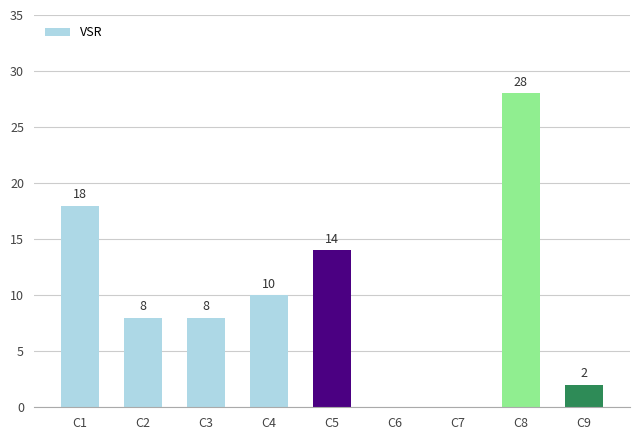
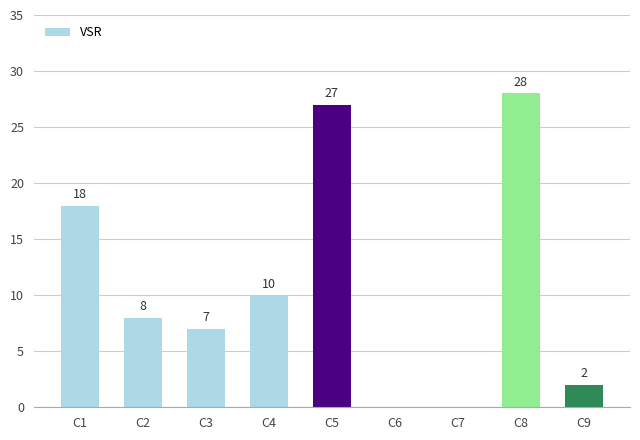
C3: 8 -> 7
C5: 14 -> 27
